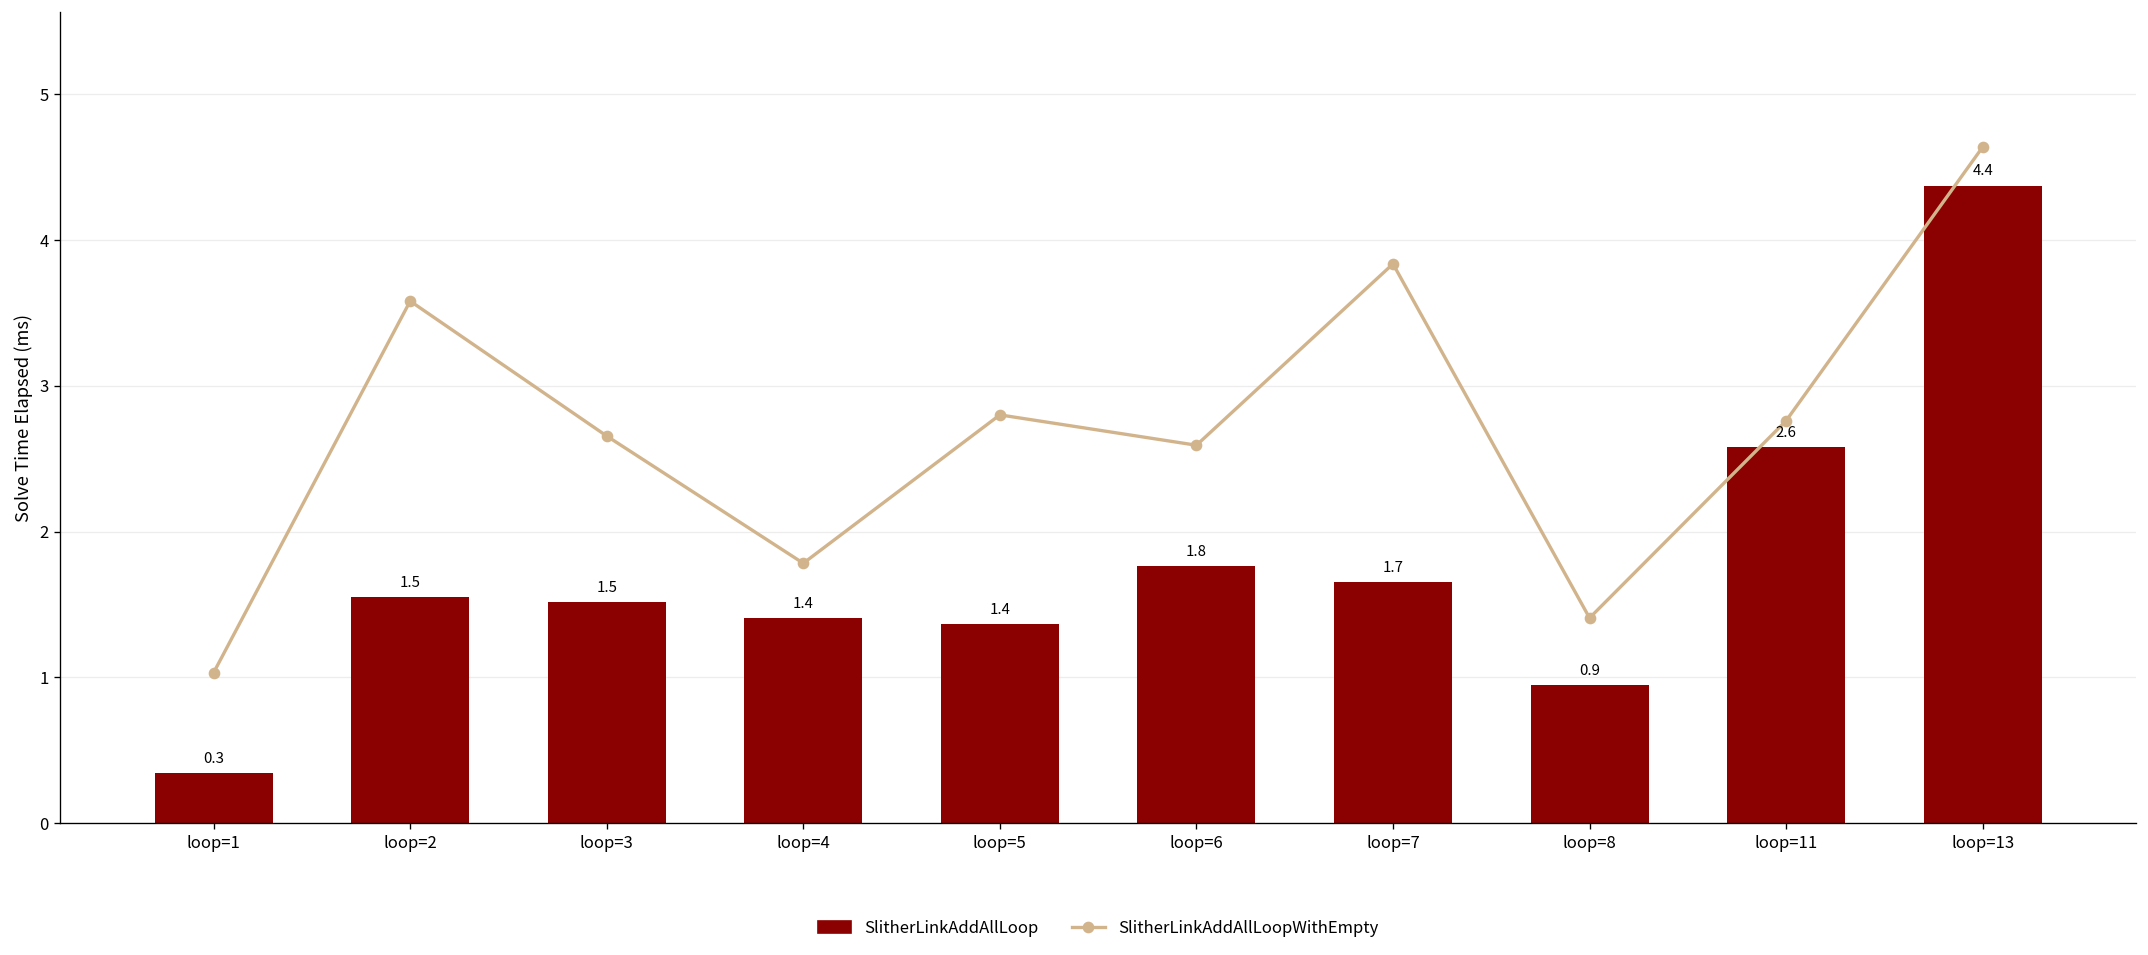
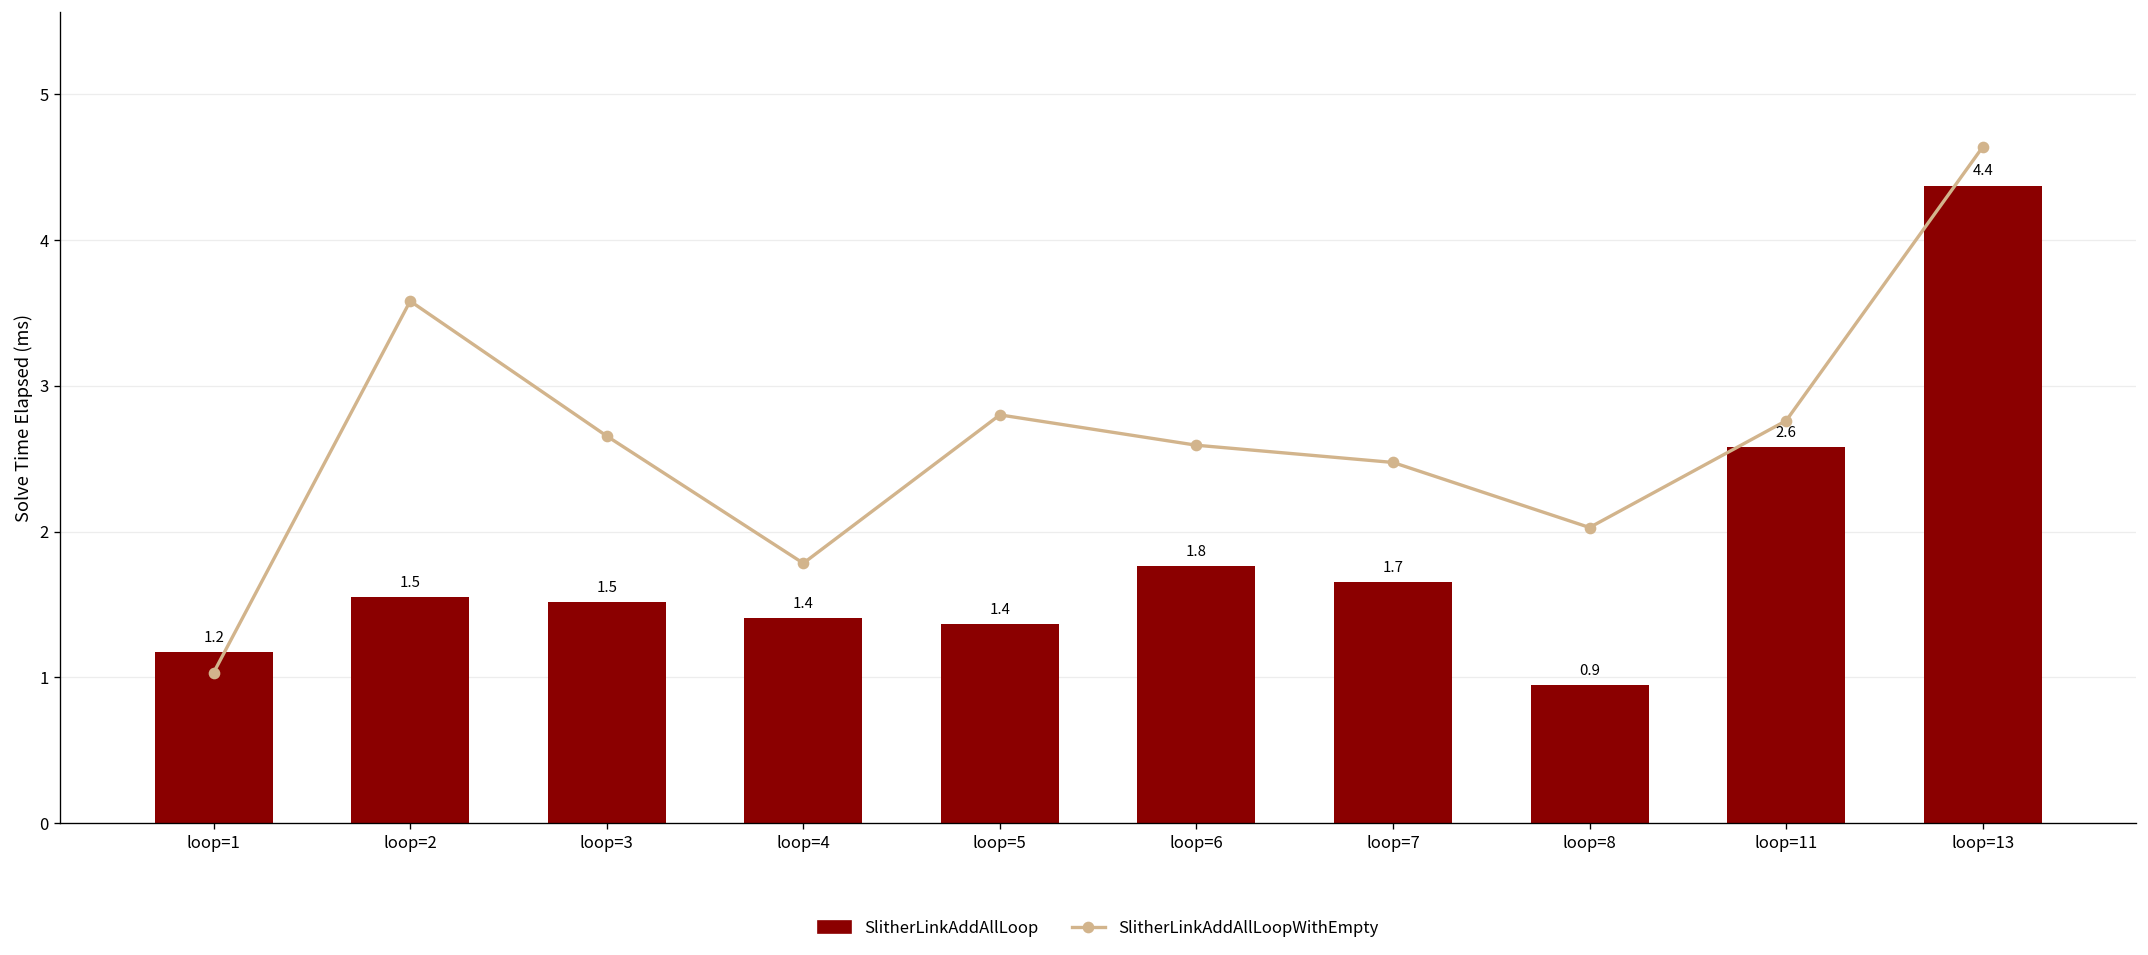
SlitherLinkAddAllLoop, loop=1: 0.3 -> 1.2
SlitherLinkAddAllLoopWithEmpty, loop=7: 3.84 -> 2.47
SlitherLinkAddAllLoopWithEmpty, loop=8: 1.41 -> 2.03
